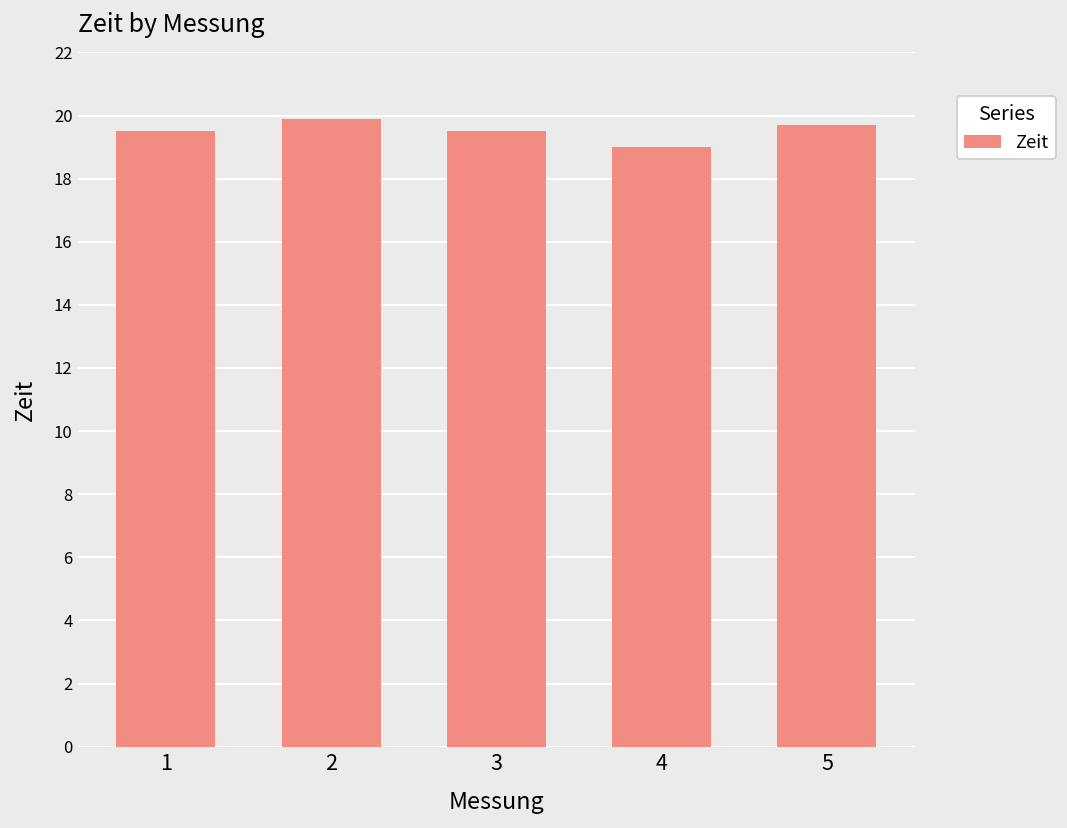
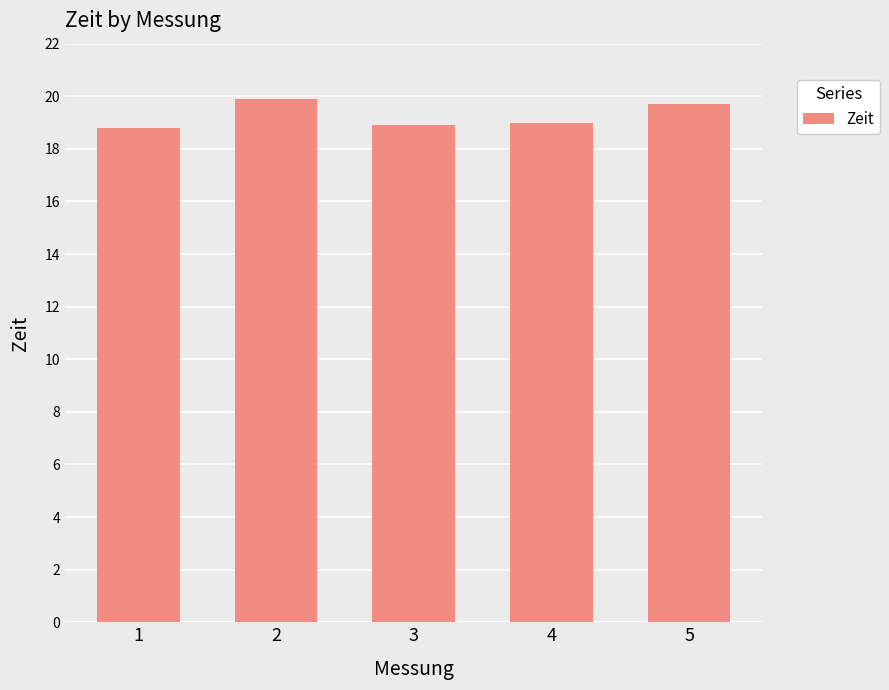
1: 19.5 -> 18.8
3: 19.5 -> 18.9
